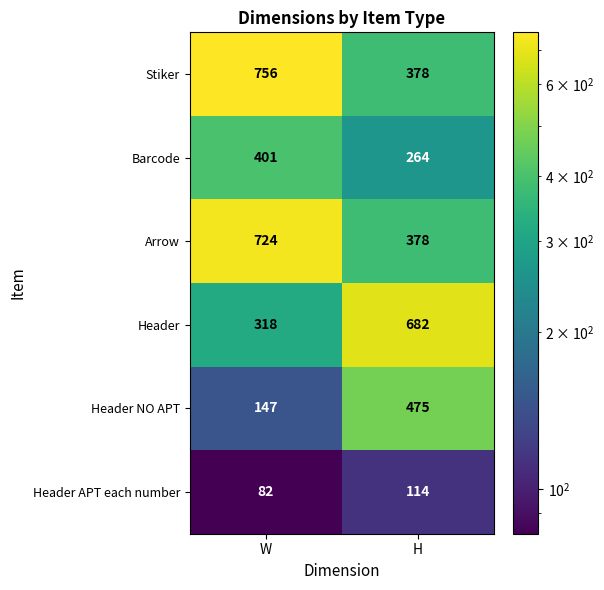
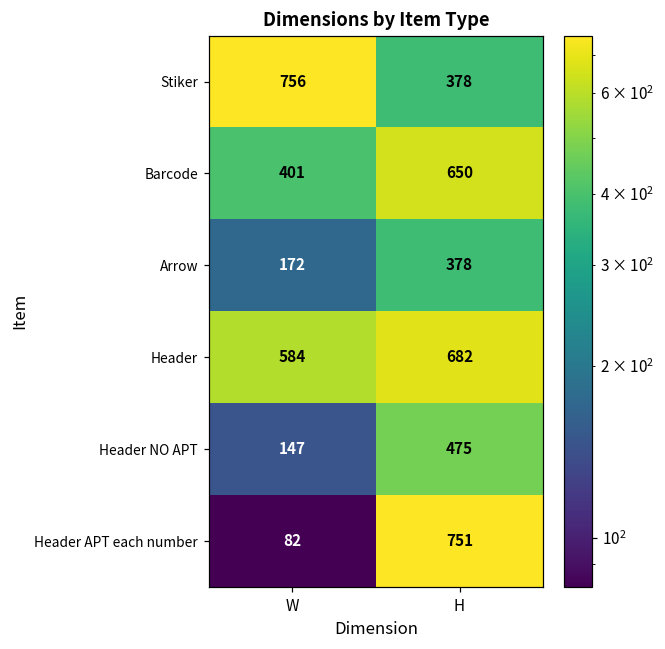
Barcode, H: 264 -> 650
Arrow, W: 724 -> 172
Header, W: 318 -> 584
Header APT each number, H: 114 -> 751
